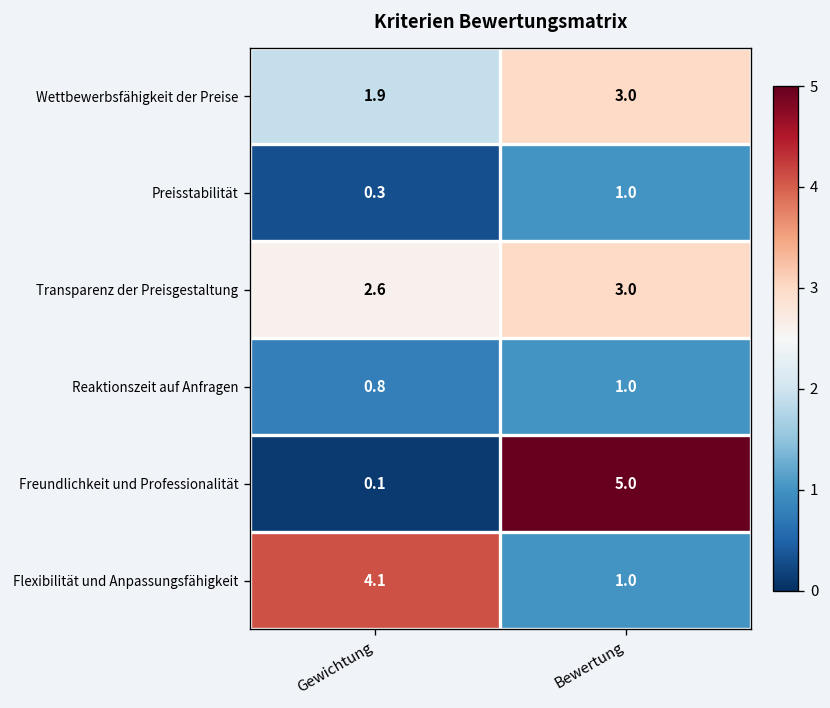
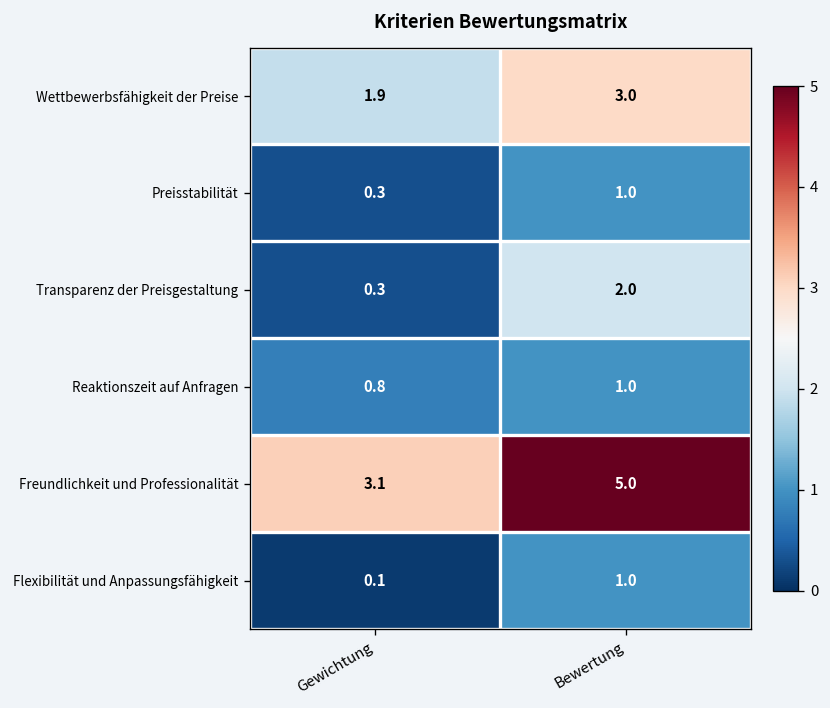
Transparenz der Preisgestaltung, Gewichtung: 2.6 -> 0.3
Transparenz der Preisgestaltung, Bewertung: 3.0 -> 2.0
Freundlichkeit und Professionalität, Gewichtung: 0.1 -> 3.1
Flexibilität und Anpassungsfähigkeit, Gewichtung: 4.1 -> 0.1
